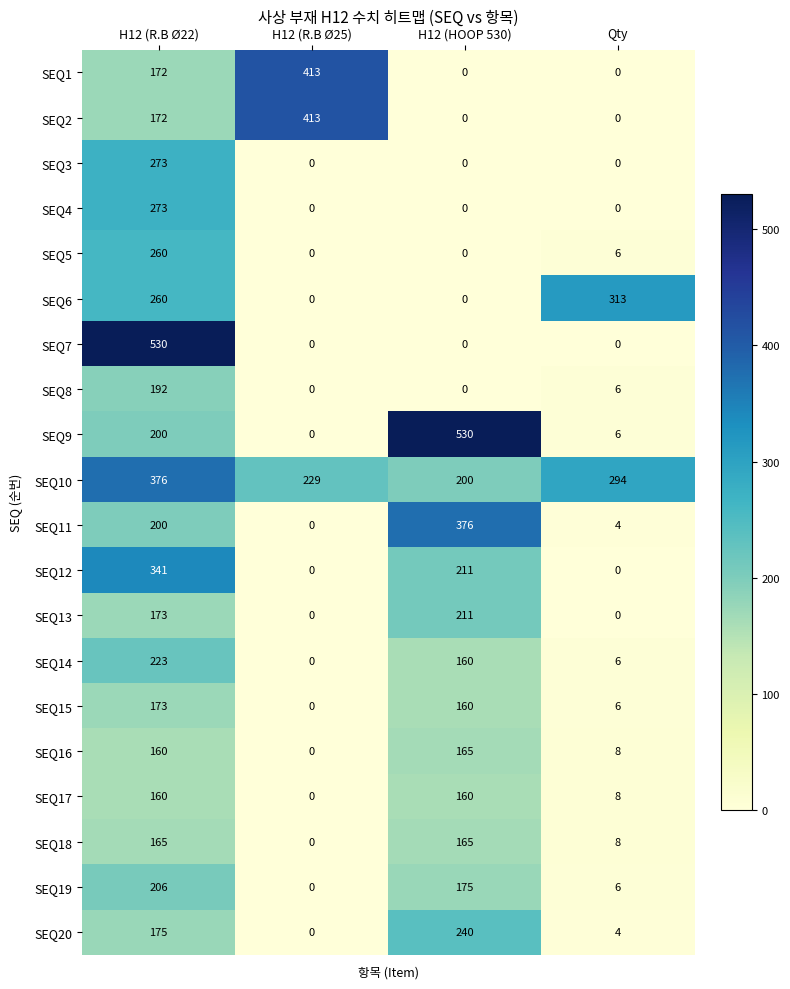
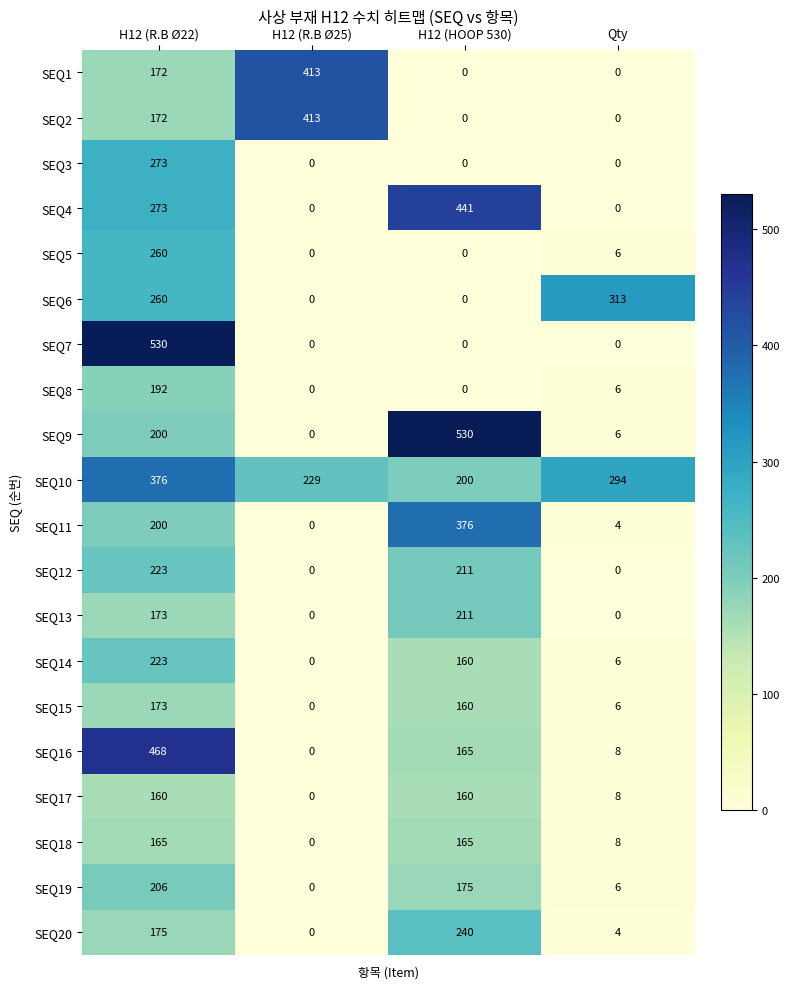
SEQ4, H12 (HOOP 530): 0 -> 441
SEQ12, H12 (R.B Ø22): 341 -> 223
SEQ16, H12 (R.B Ø22): 160 -> 468
